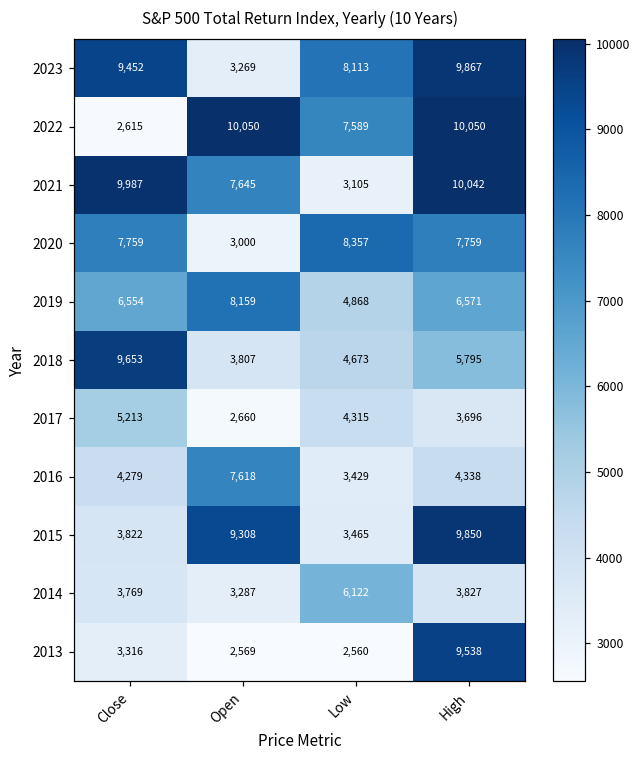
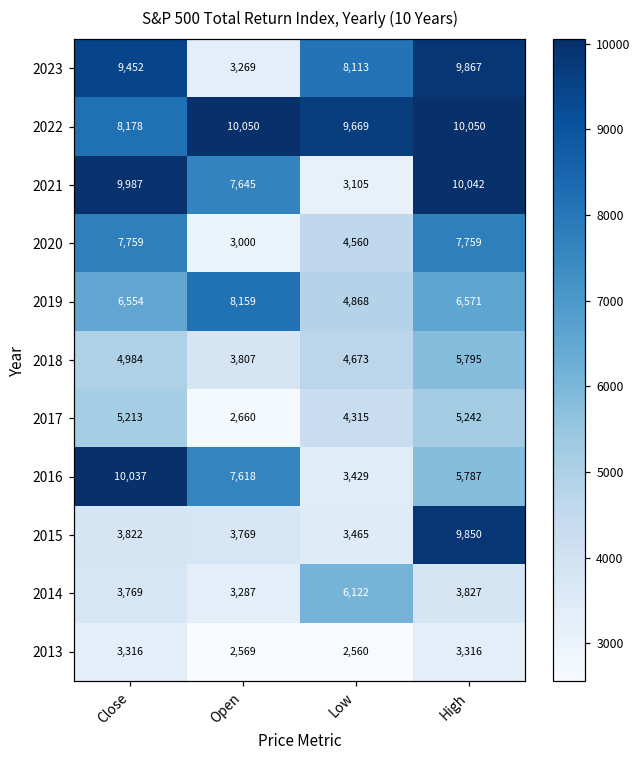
2022, Close: 2,615 -> 8,178
2022, Low: 7,589 -> 9,669
2020, Low: 8,357 -> 4,560
2018, Close: 9,653 -> 4,984
2017, High: 3,696 -> 5,242
2016, Close: 4,279 -> 10,037
2016, High: 4,338 -> 5,787
2015, Open: 9,308 -> 3,769
2013, High: 9,538 -> 3,316
